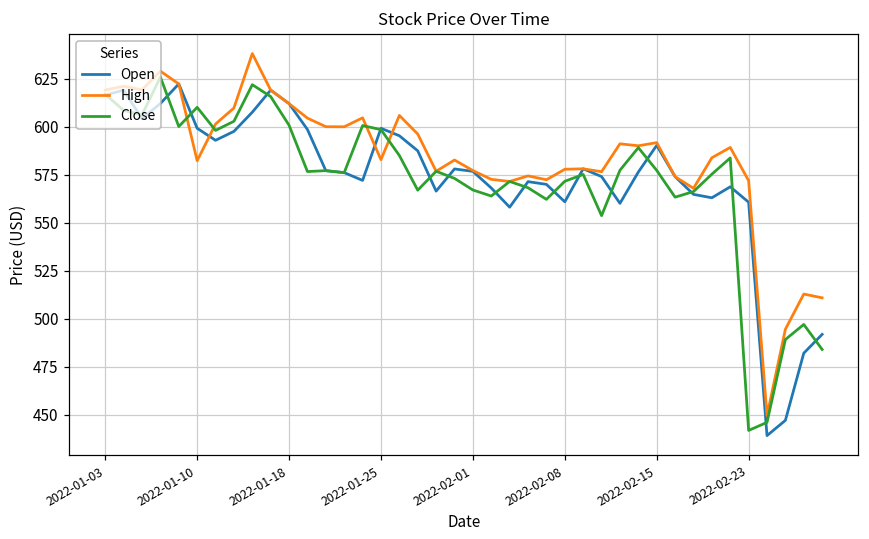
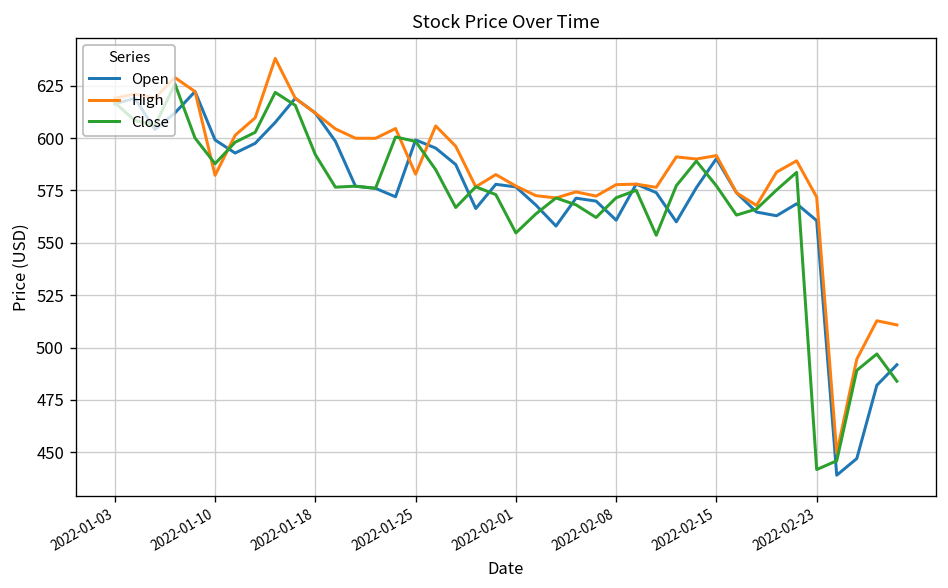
Close, 2022-01-10: 610 -> 588
Close, 2022-01-18: 601 -> 592
Close, 2022-02-01: 567 -> 555
